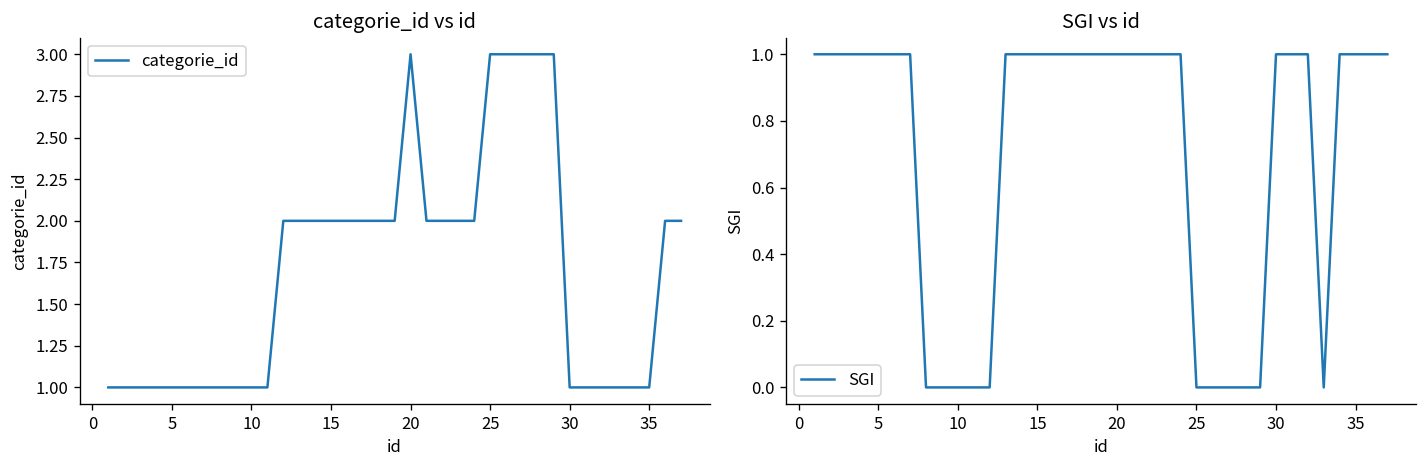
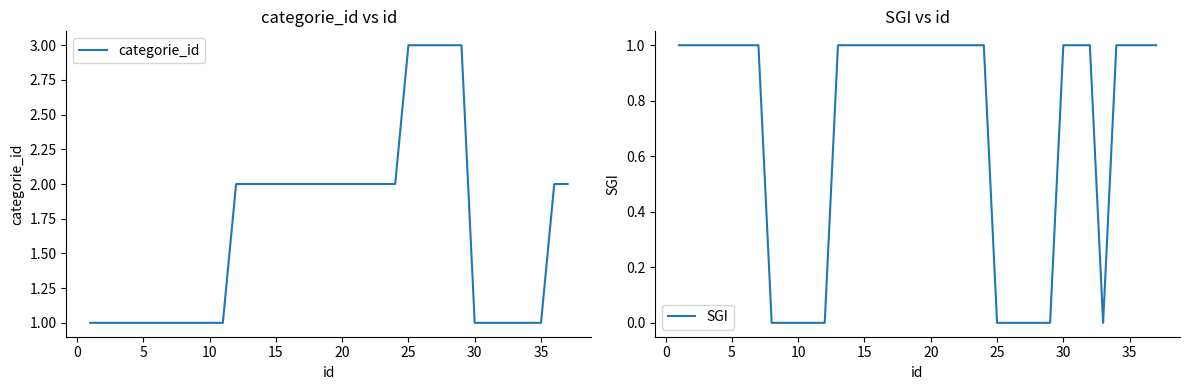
categorie_id vs id, 20: 3 -> 2
